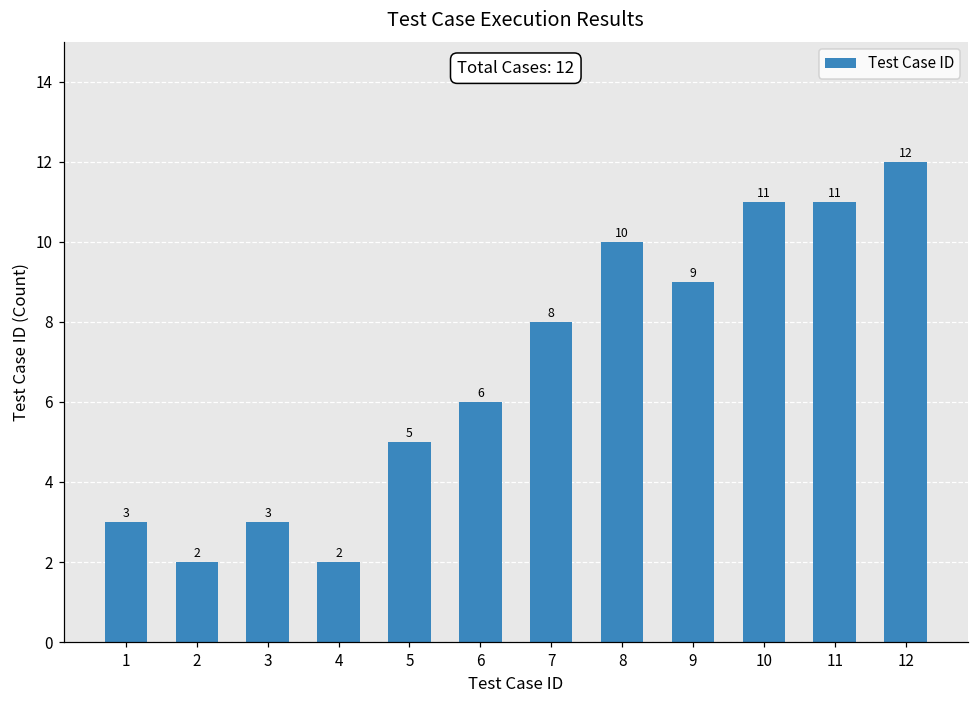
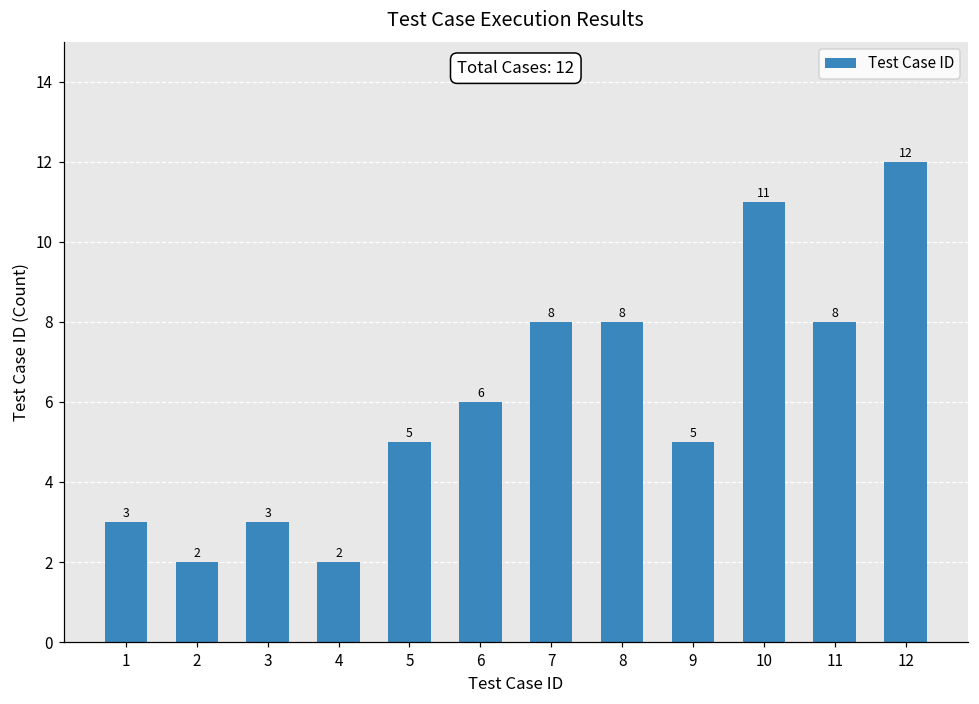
8: 10 -> 8
9: 9 -> 5
11: 11 -> 8
